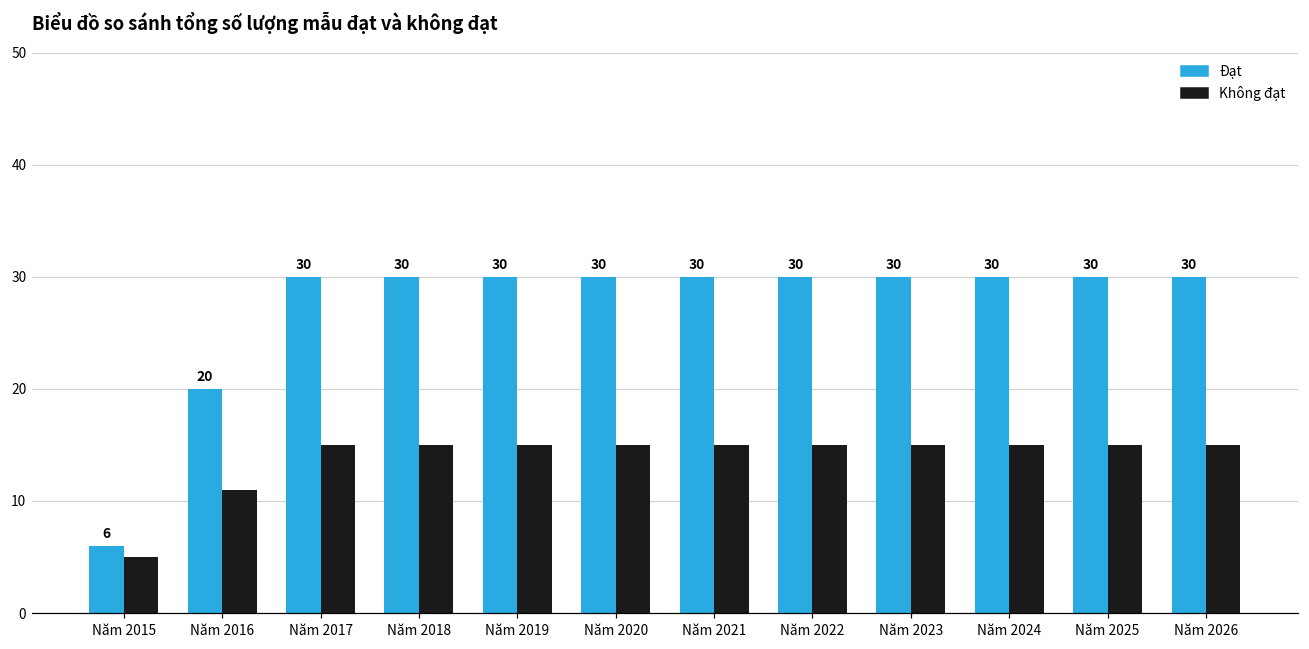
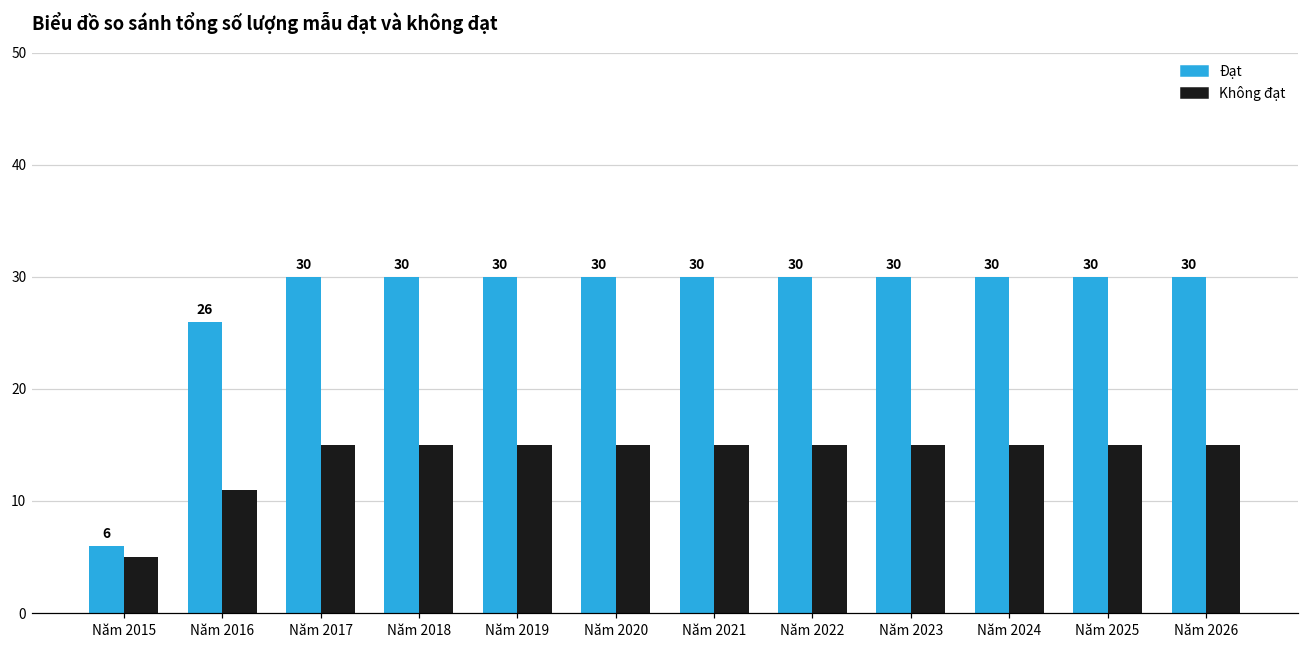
Đạt, Năm 2016: 20 -> 26
